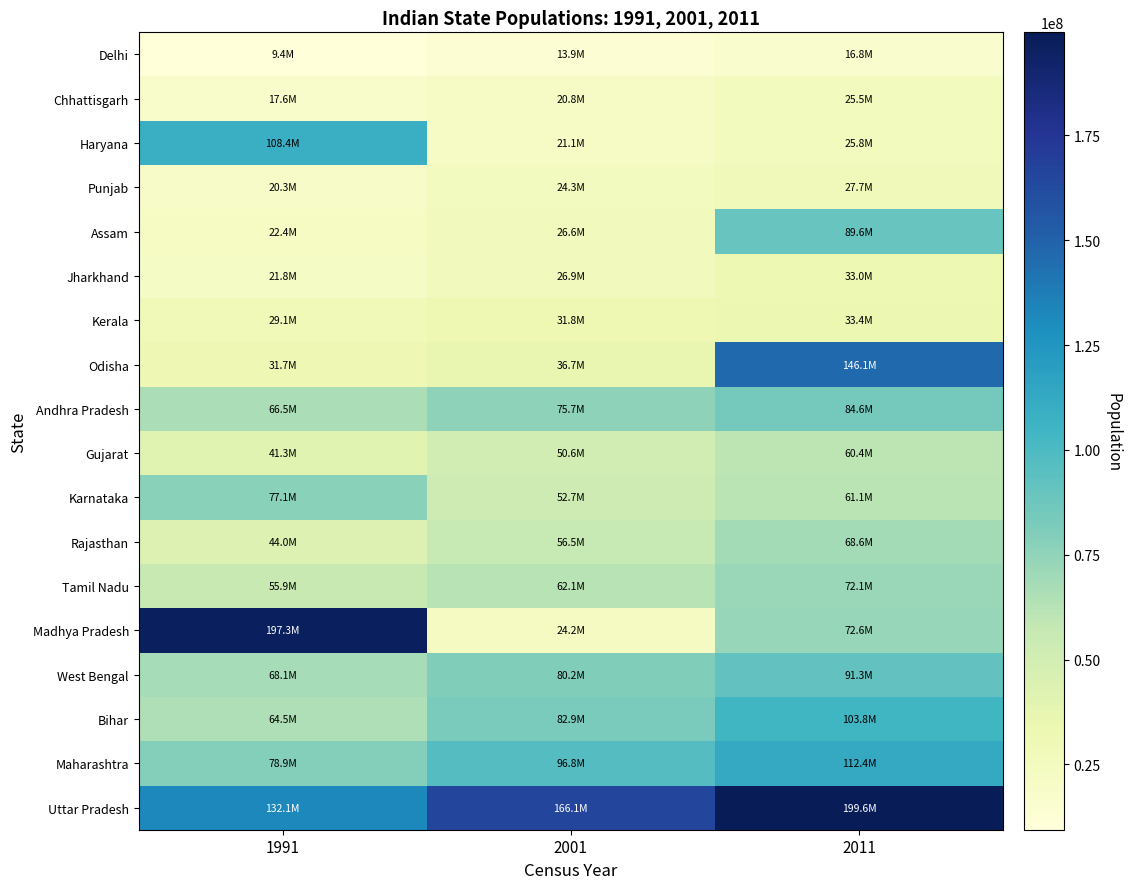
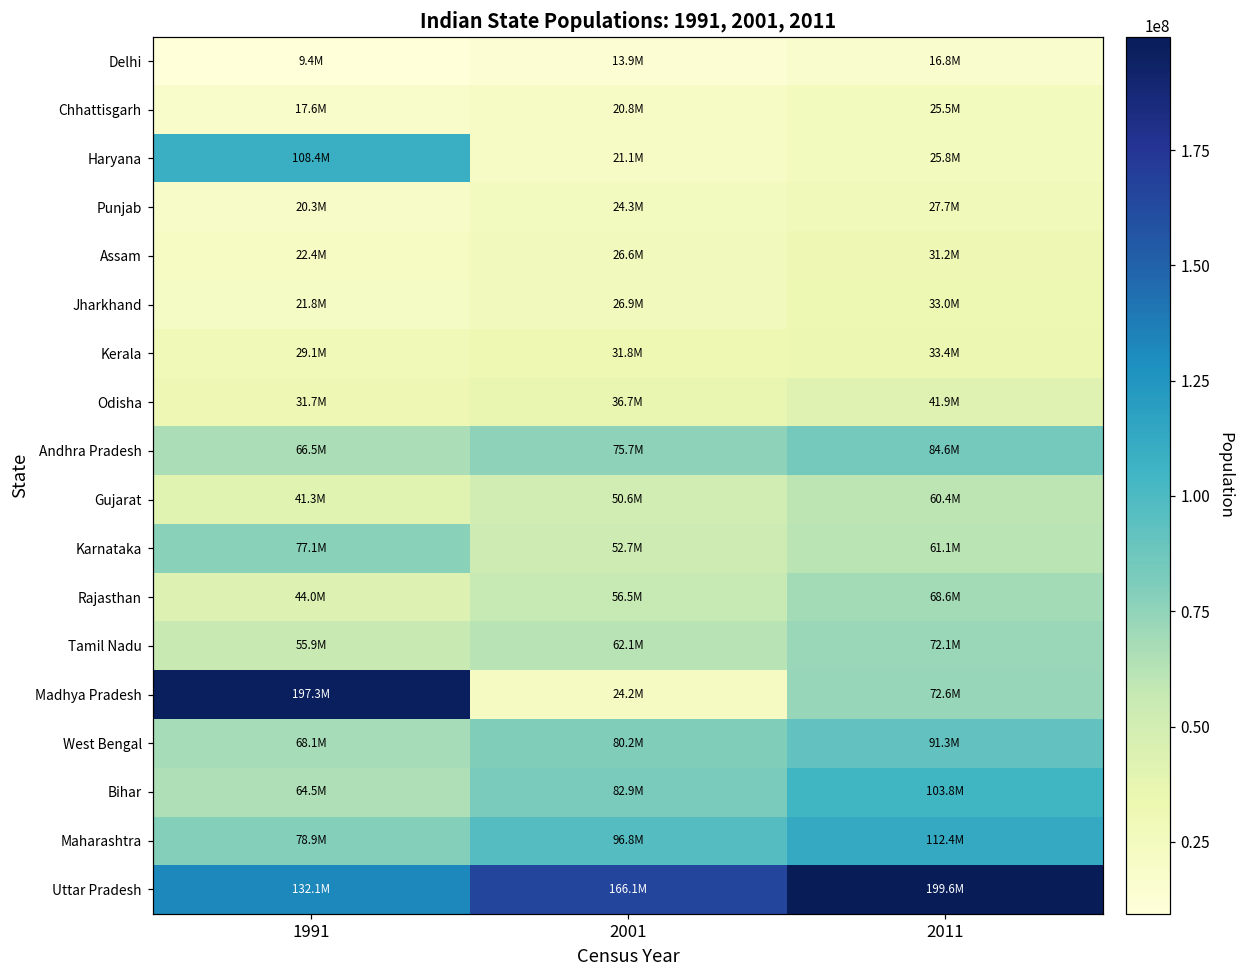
Assam, 2011: 89.6M -> 31.2M
Odisha, 2011: 146.1M -> 41.9M
